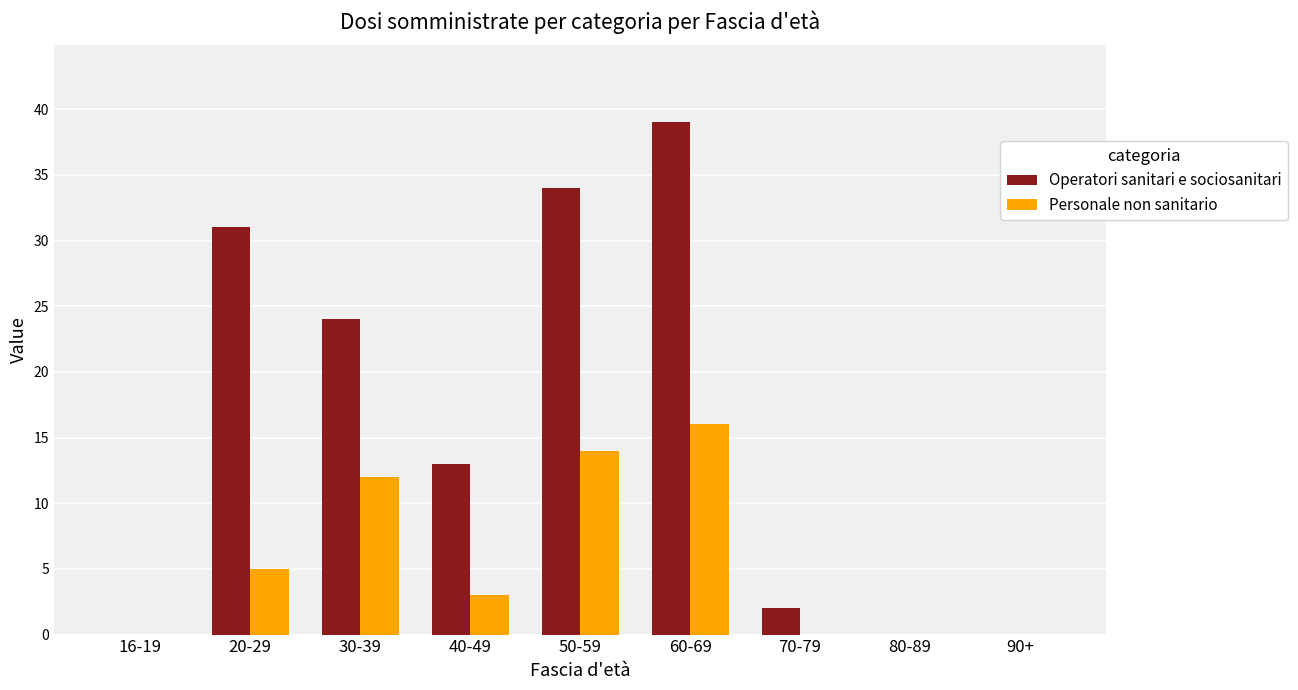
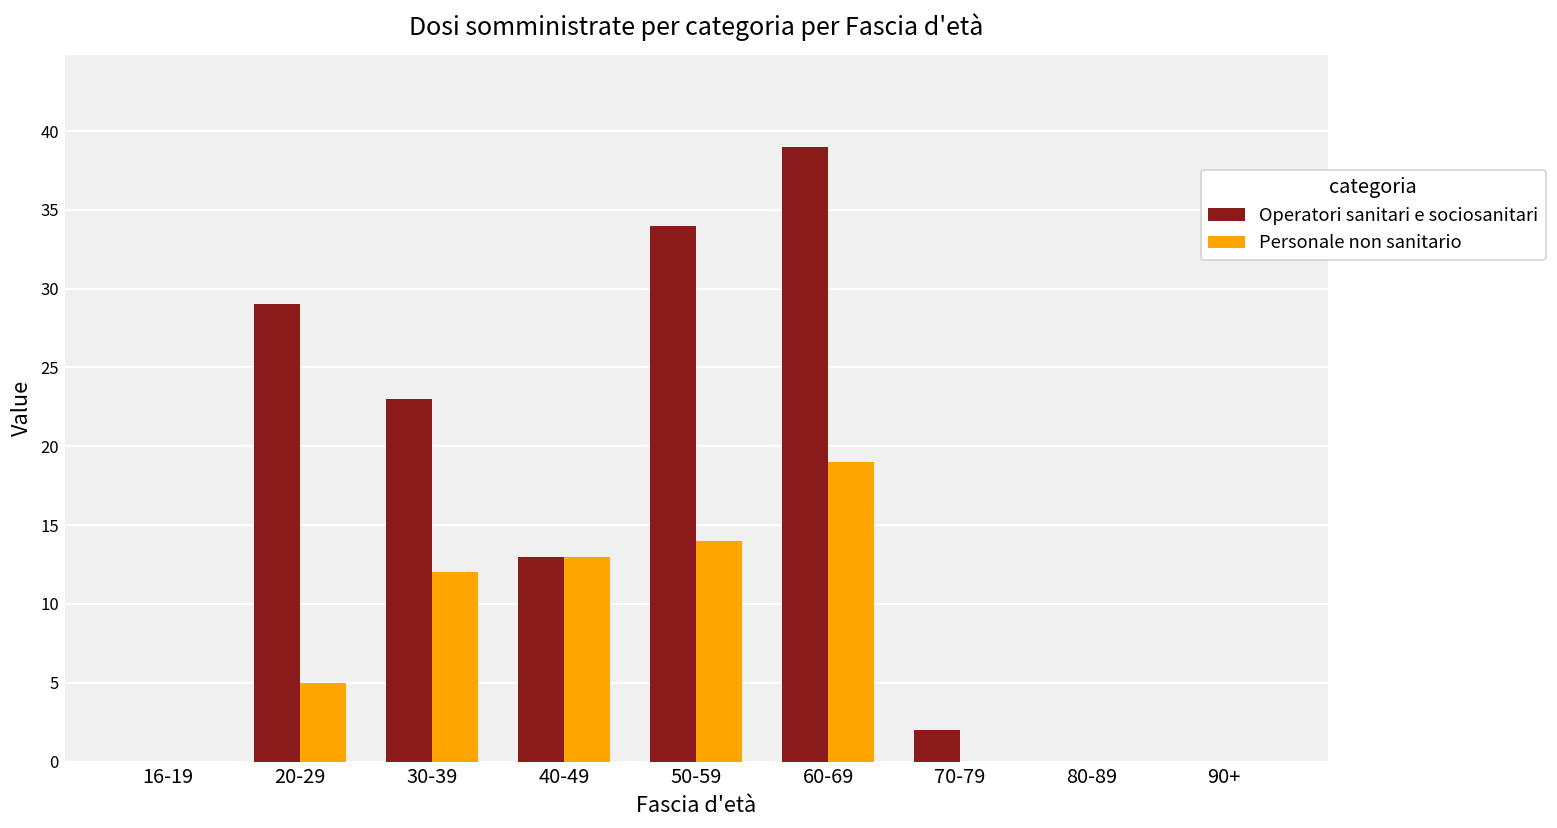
Operatori sanitari e sociosanitari, 20-29: 31 -> 29
Operatori sanitari e sociosanitari, 30-39: 24 -> 23
Personale non sanitario, 40-49: 3 -> 13
Personale non sanitario, 60-69: 16 -> 19
